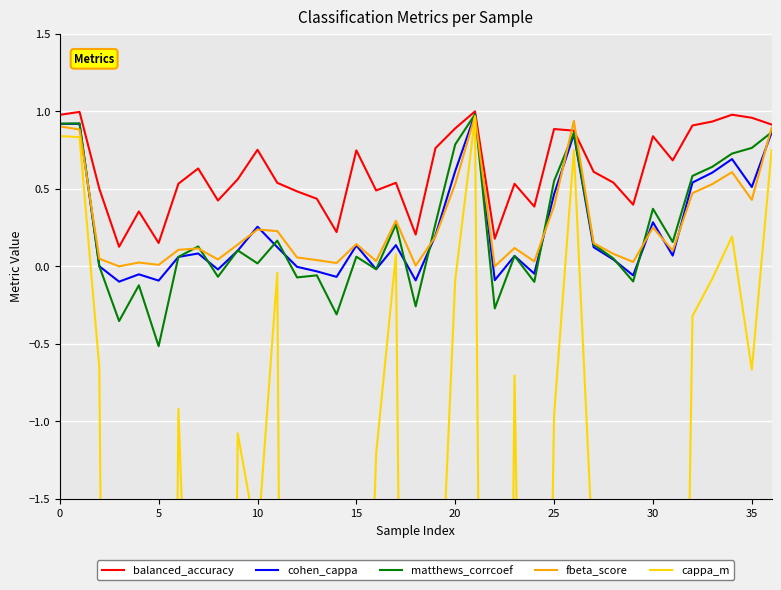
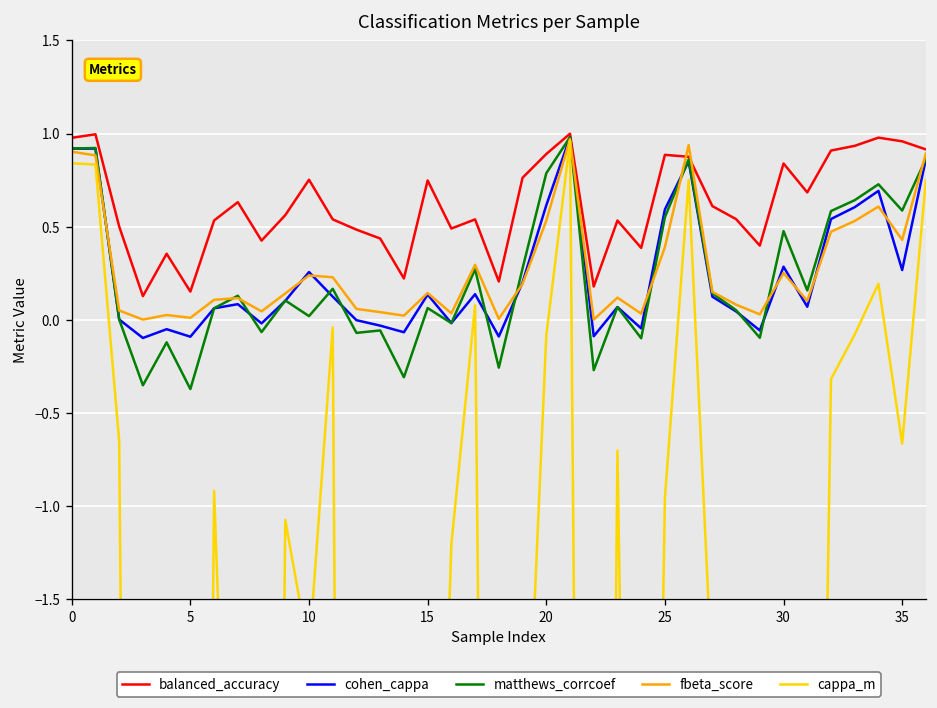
matthews_corrcoef, 5: -0.51 -> -0.37
cohen_cappa, 25: 0.47 -> 0.59
matthews_corrcoef, 30: 0.37 -> 0.48
cohen_cappa, 35: 0.51 -> 0.27
matthews_corrcoef, 35: 0.76 -> 0.59
